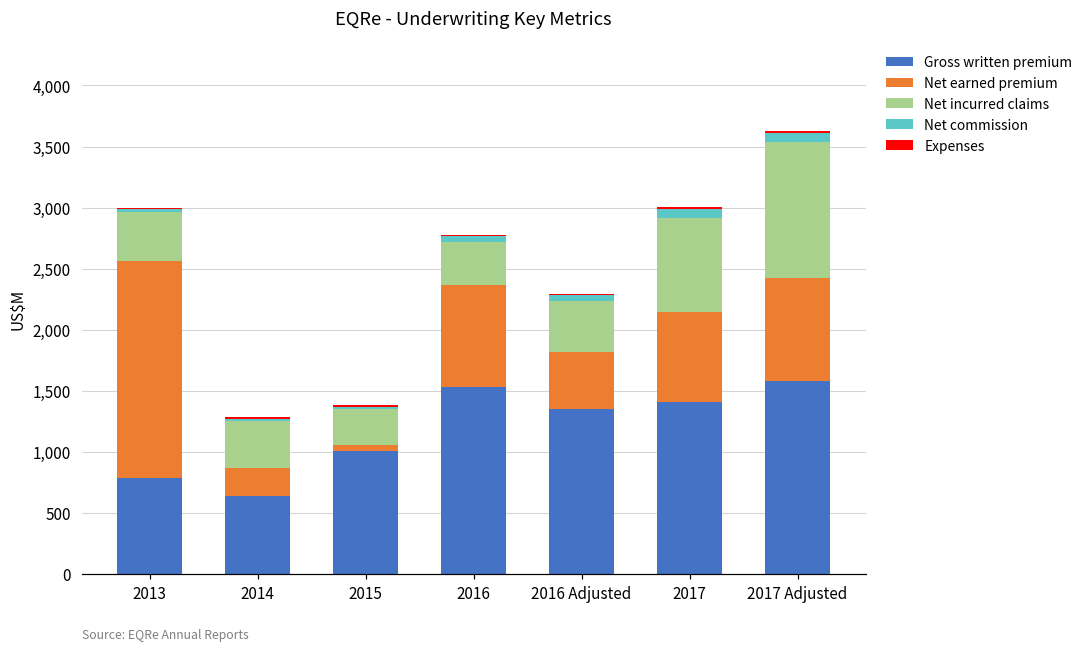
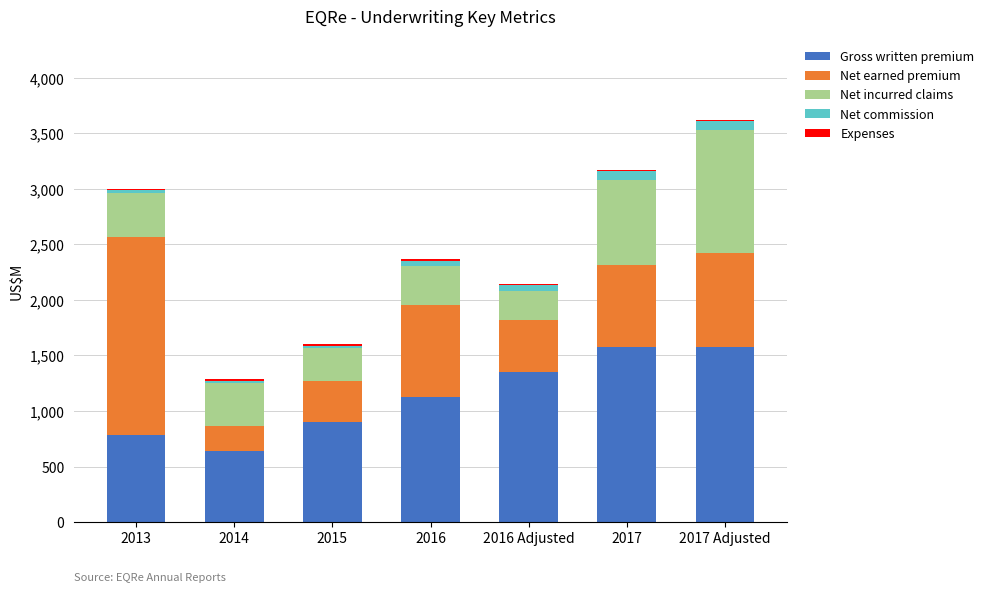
Gross written premium, 2015: 1,010 -> 910
Net earned premium, 2015: 50 -> 370
Gross written premium, 2016: 1,530 -> 1,120
Net incurred claims, 2016 Adjusted: 420 -> 270
Gross written premium, 2017: 1,410 -> 1,580
